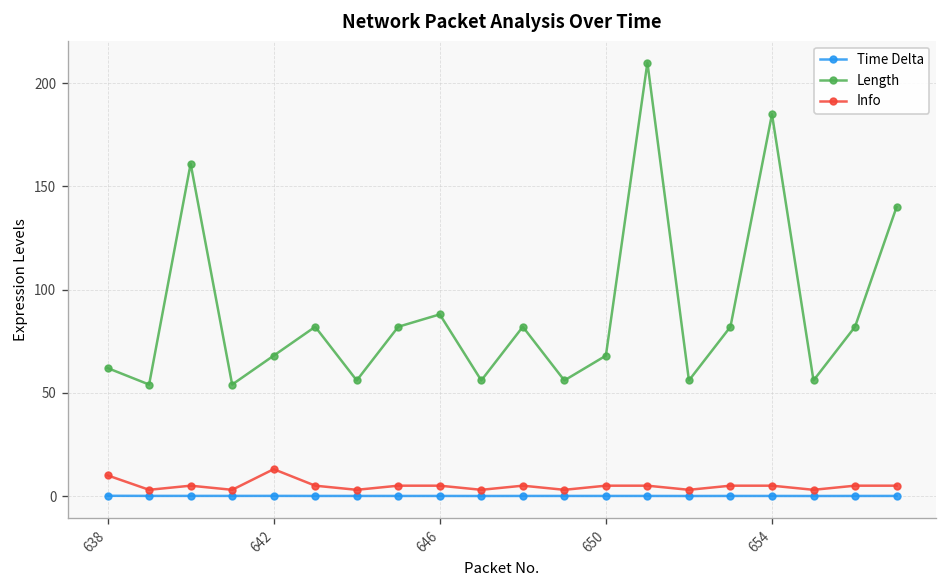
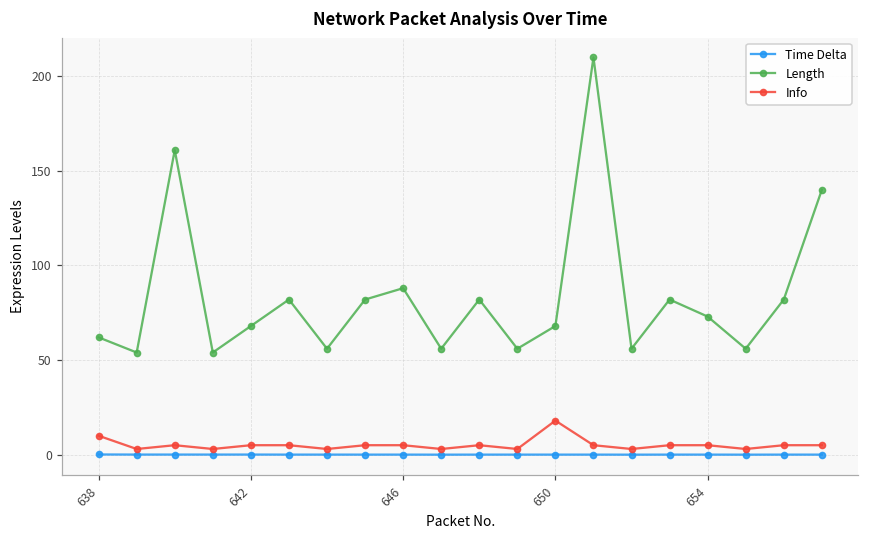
Info, 642: 13 -> 5
Info, 650: 5 -> 18
Length, 654: 185 -> 73
